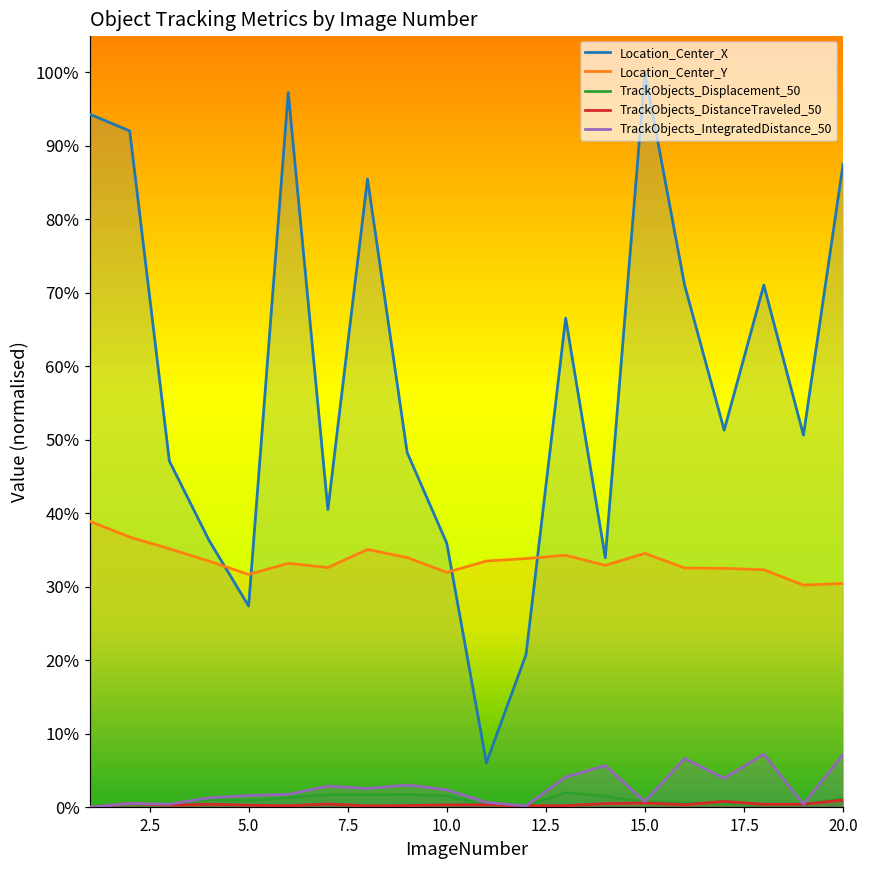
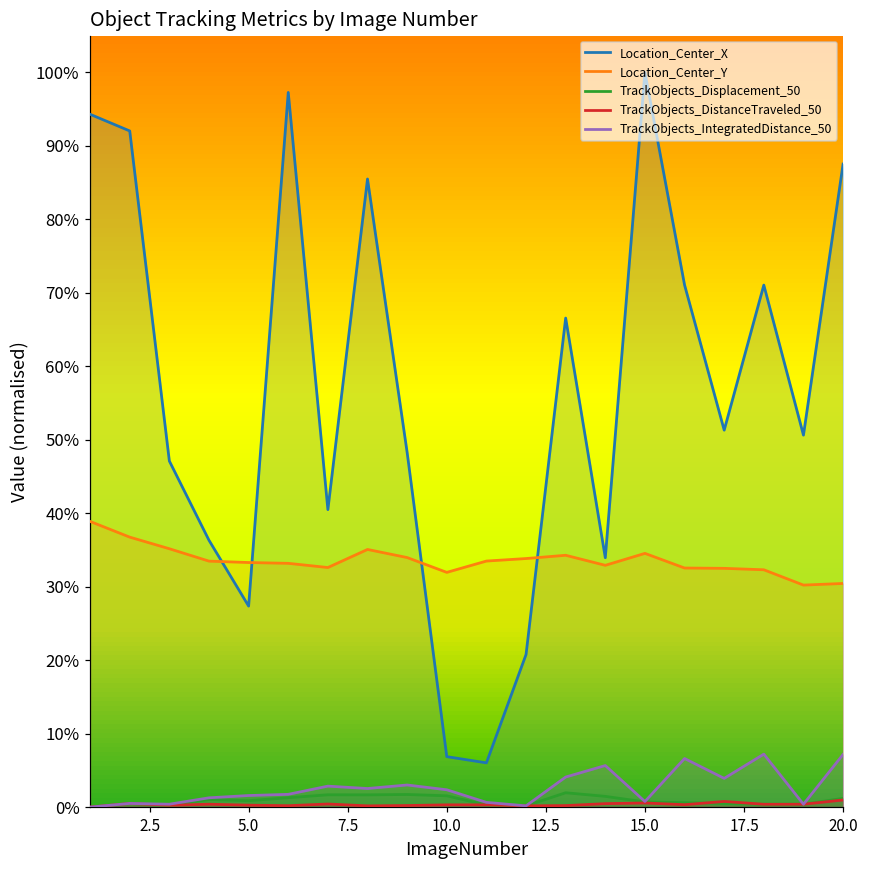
Location_Center_Y, 5.0: 32% -> 33%
Location_Center_X, 10.0: 36% -> 7%
